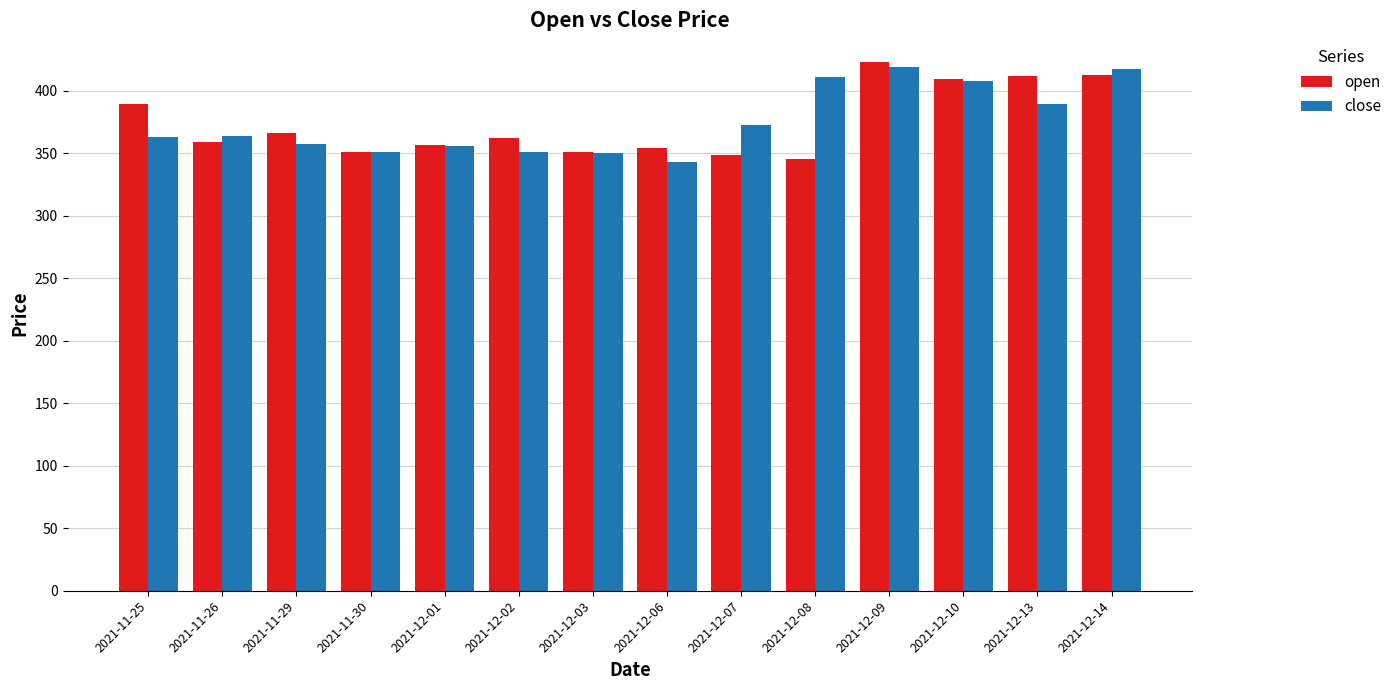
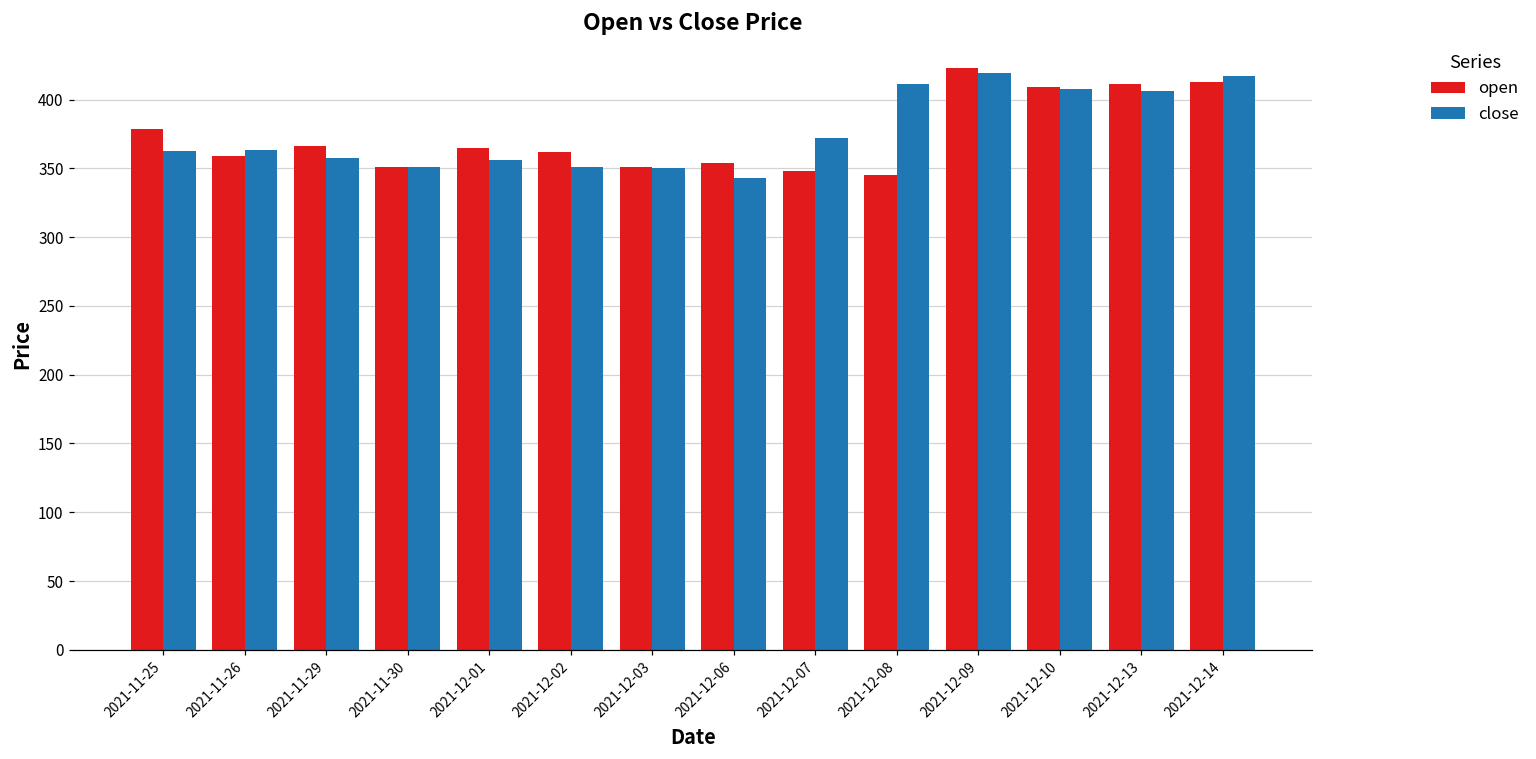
open, 2021-11-25: 390 -> 378
open, 2021-12-01: 357 -> 365
close, 2021-12-13: 390 -> 407
